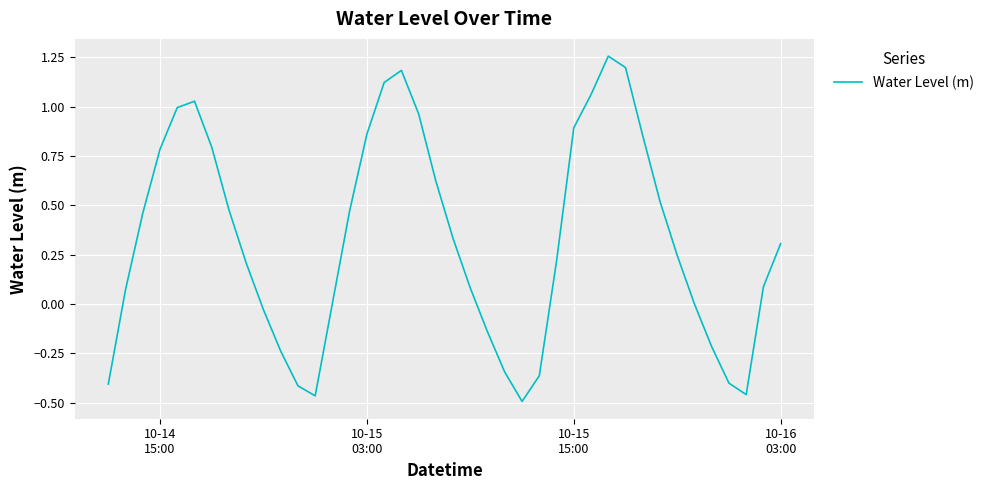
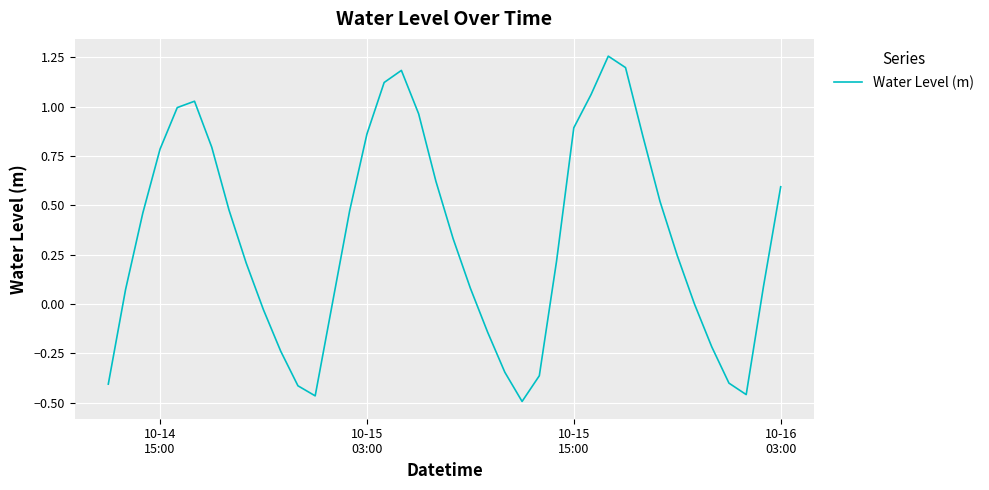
10-16 03:00: 0.31 -> 0.59
